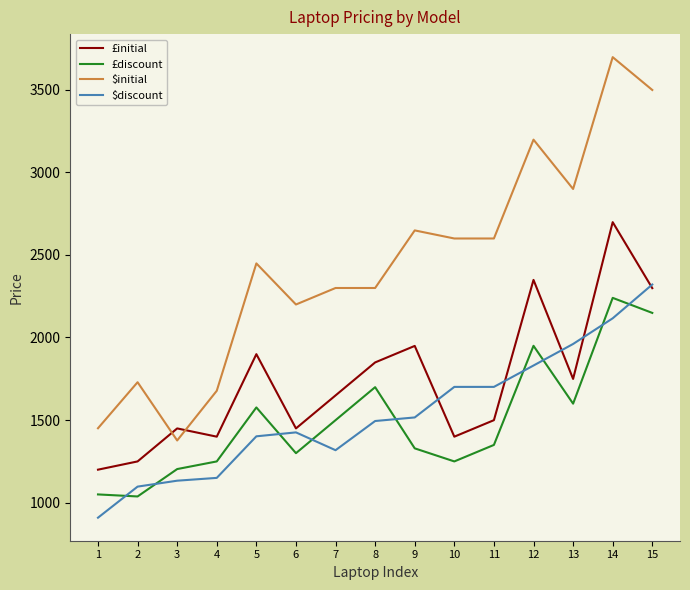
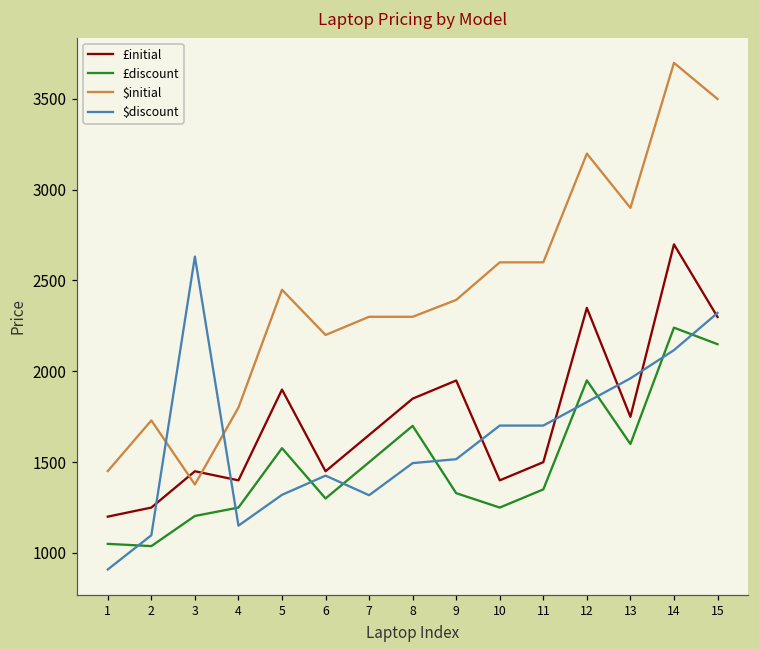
$discount, 3: 1130 -> 2630
$initial, 4: 1680 -> 1800
$discount, 5: 1400 -> 1320
$initial, 9: 2650 -> 2390
